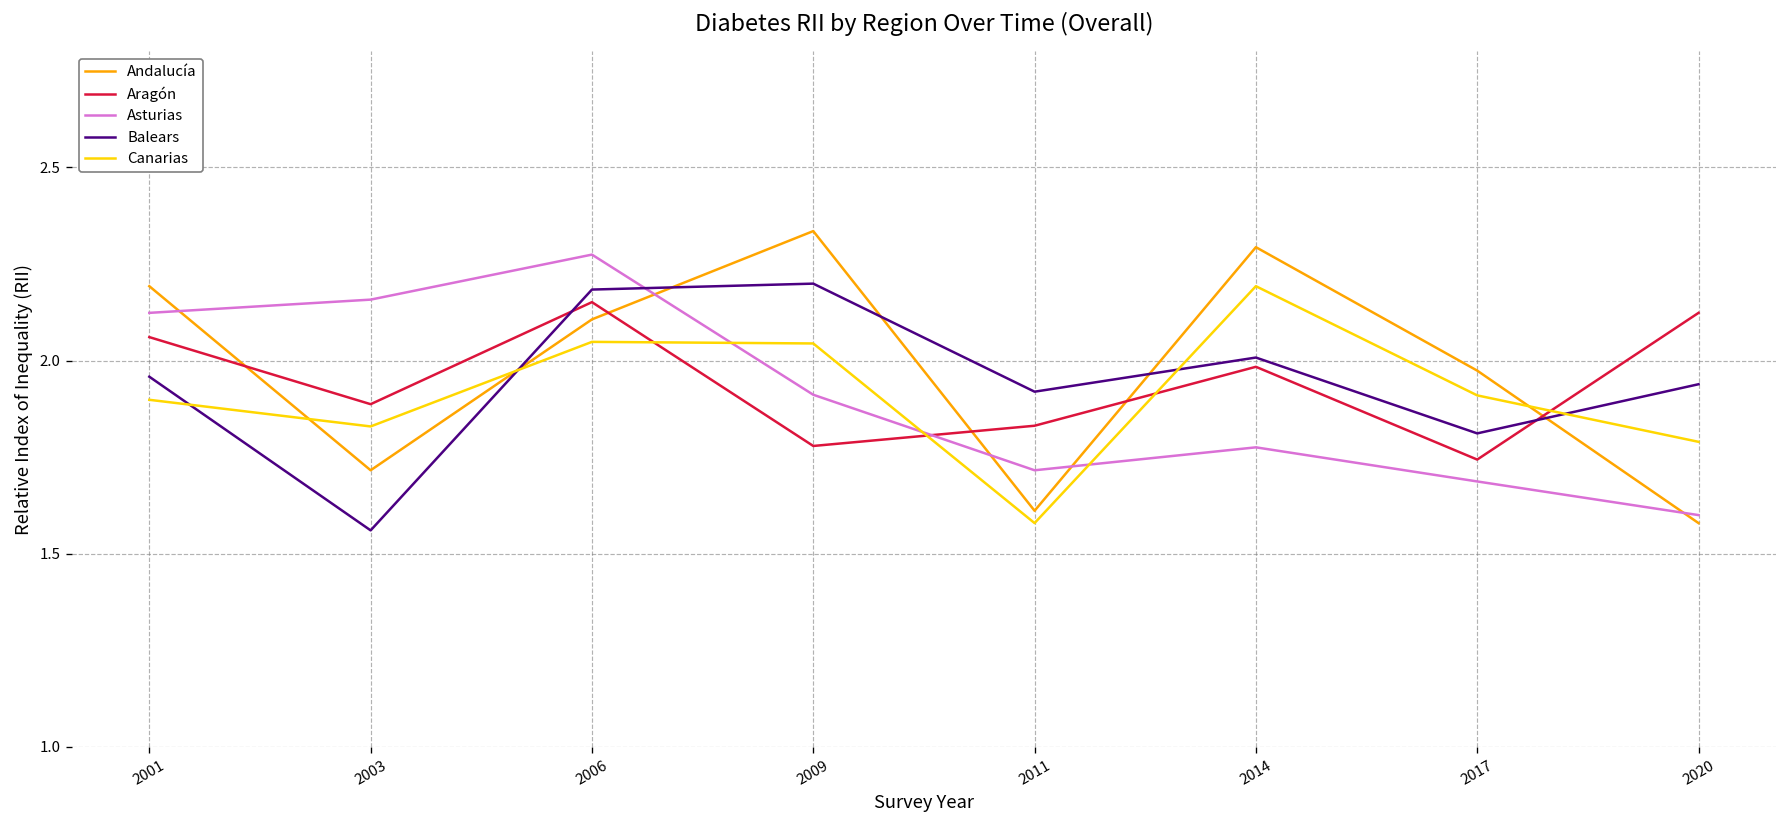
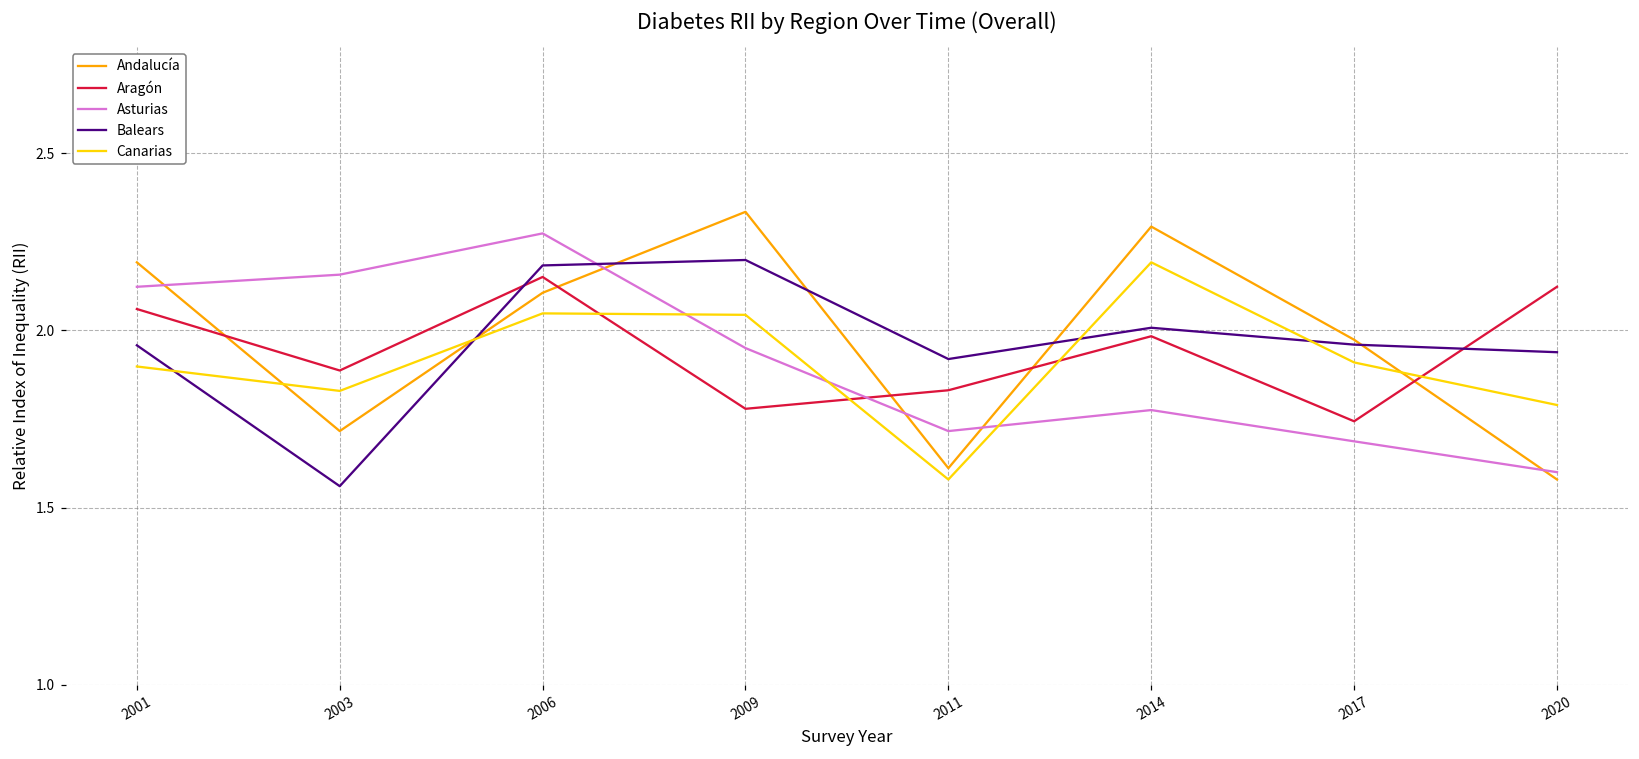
Asturias, 2009: 1.91 -> 1.95
Balears, 2017: 1.81 -> 1.96
